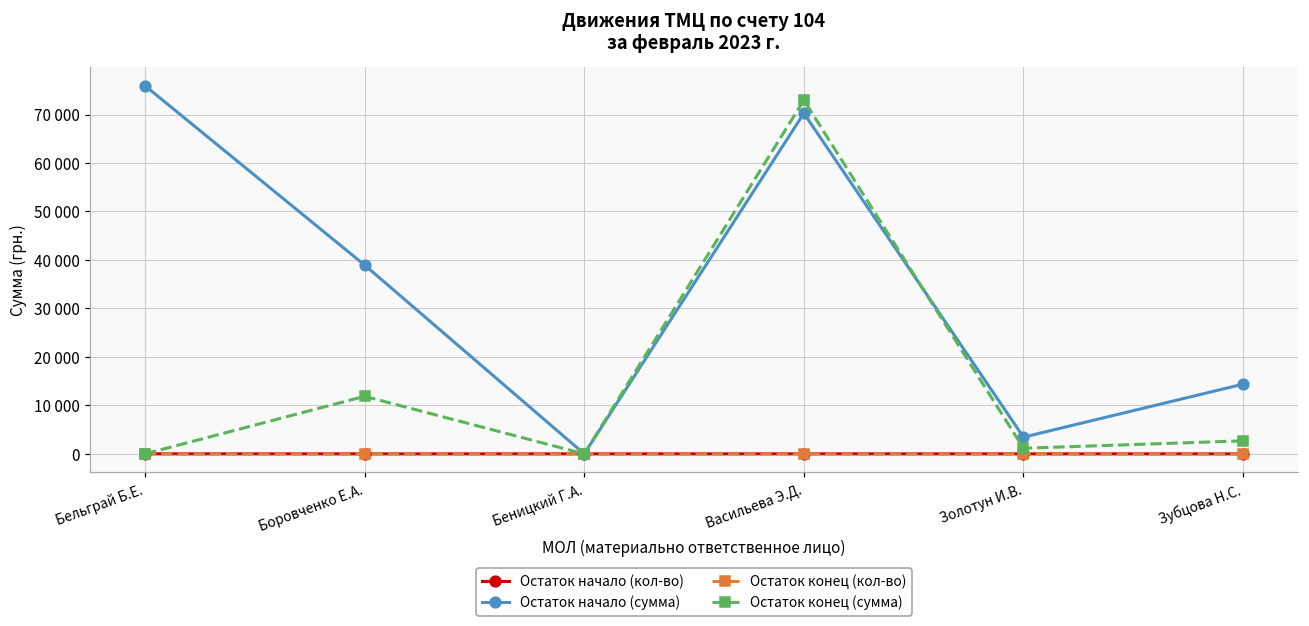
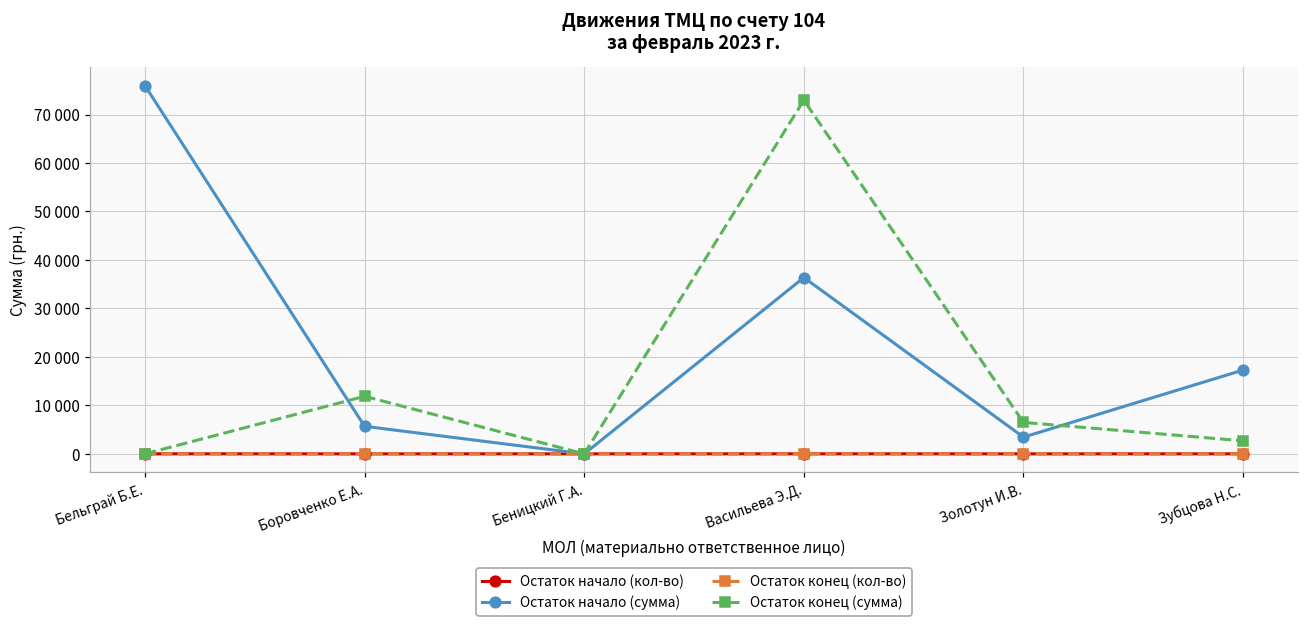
Остаток начало (сумма), Боровченко Е.А.: 39000 -> 6000
Остаток начало (сумма), Васильева Э.Д.: 70000 -> 36000
Остаток конец (сумма), Золотун И.В.: 1000 -> 6000
Остаток начало (сумма), Зубцова Н.С.: 14000 -> 17000
